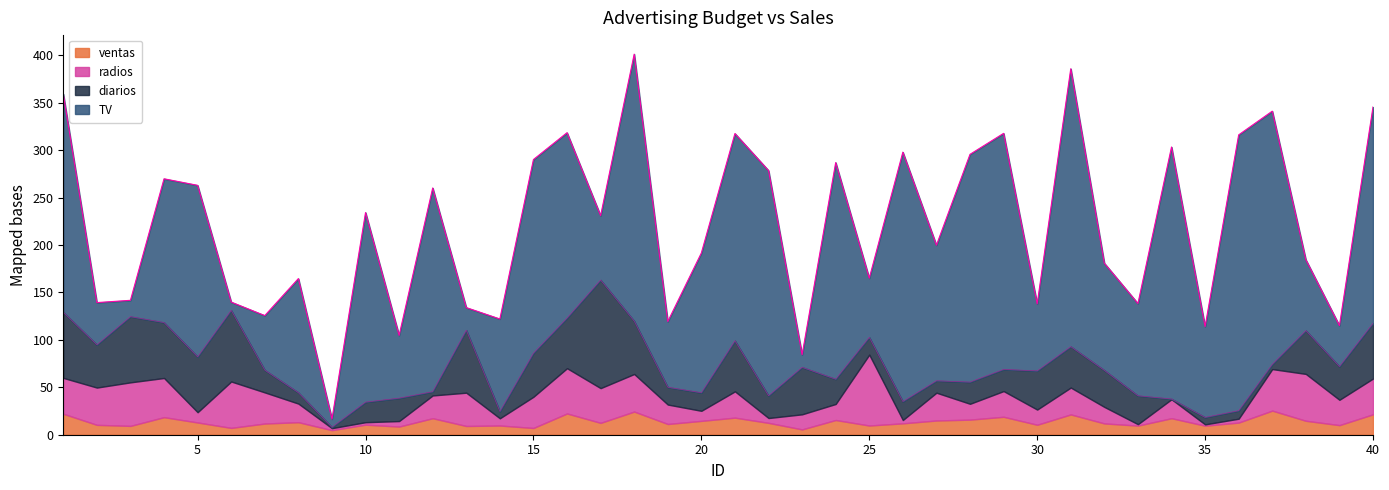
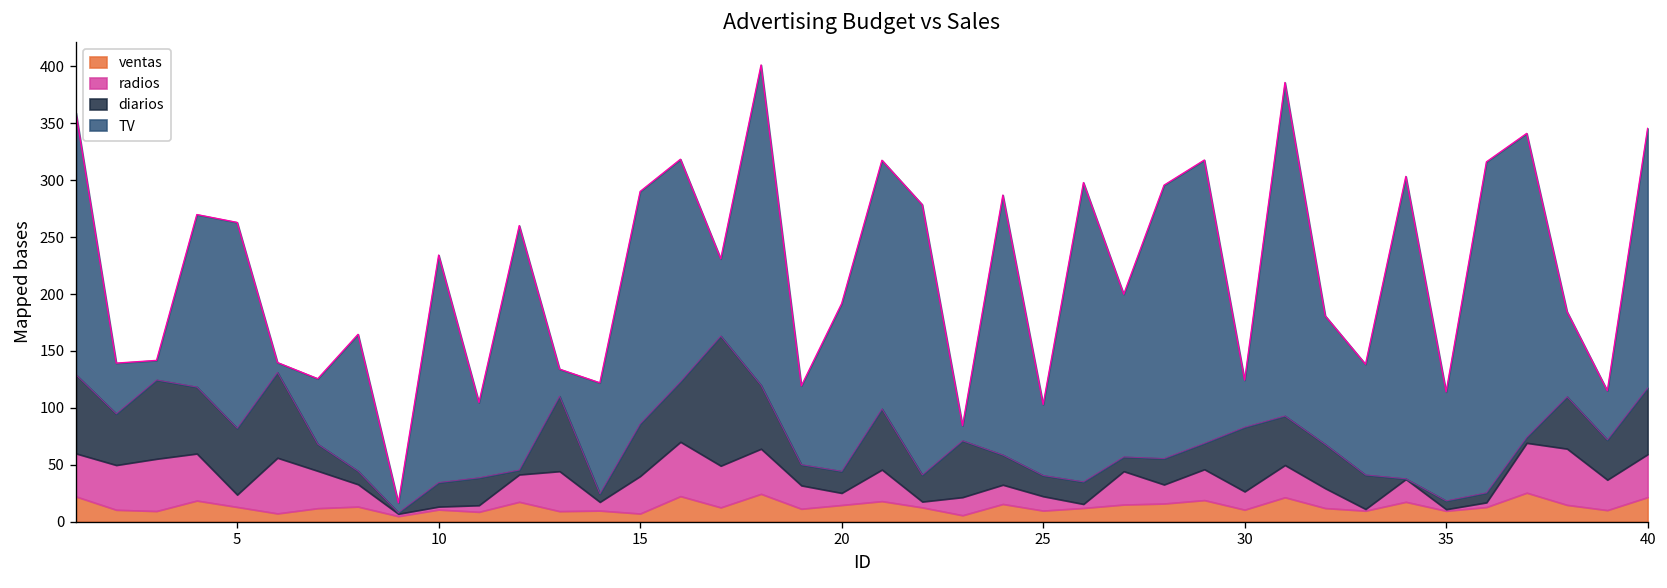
radios, 25: 70 -> 10
diarios, 30: 40 -> 60
TV, 30: 70 -> 40
